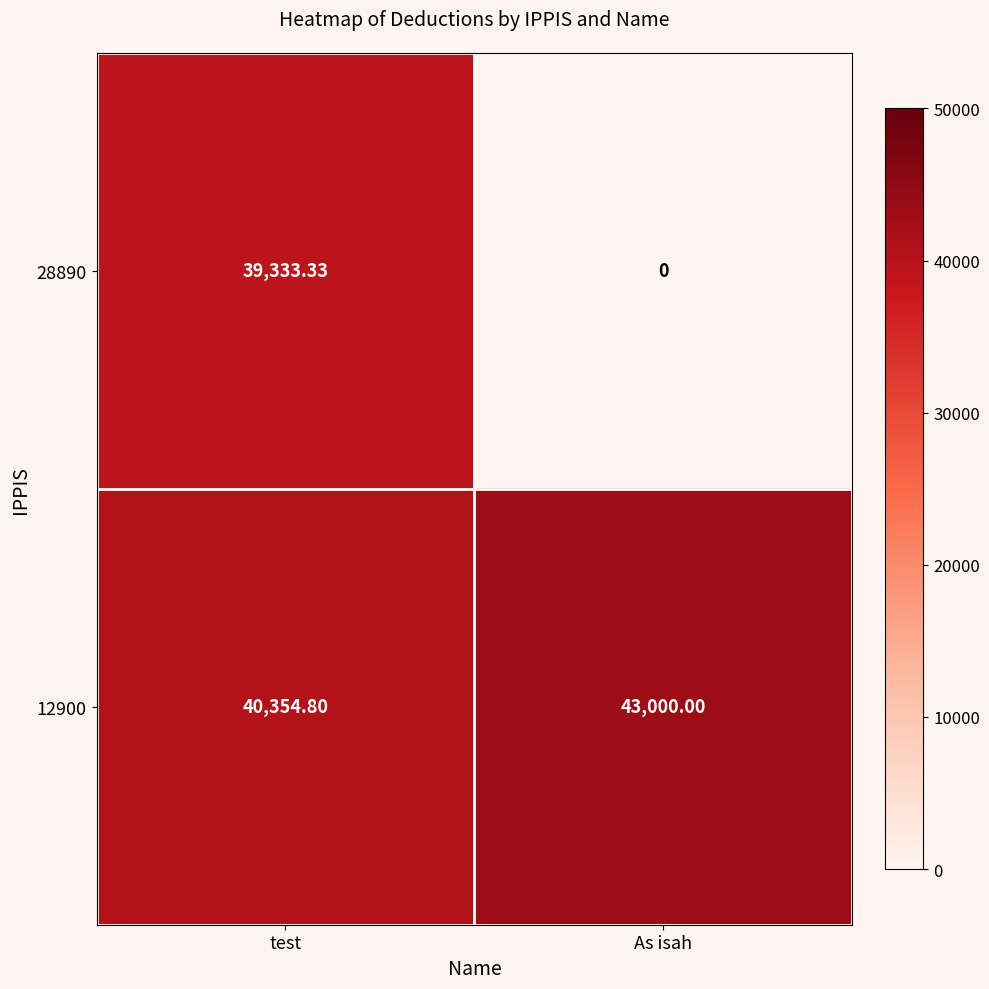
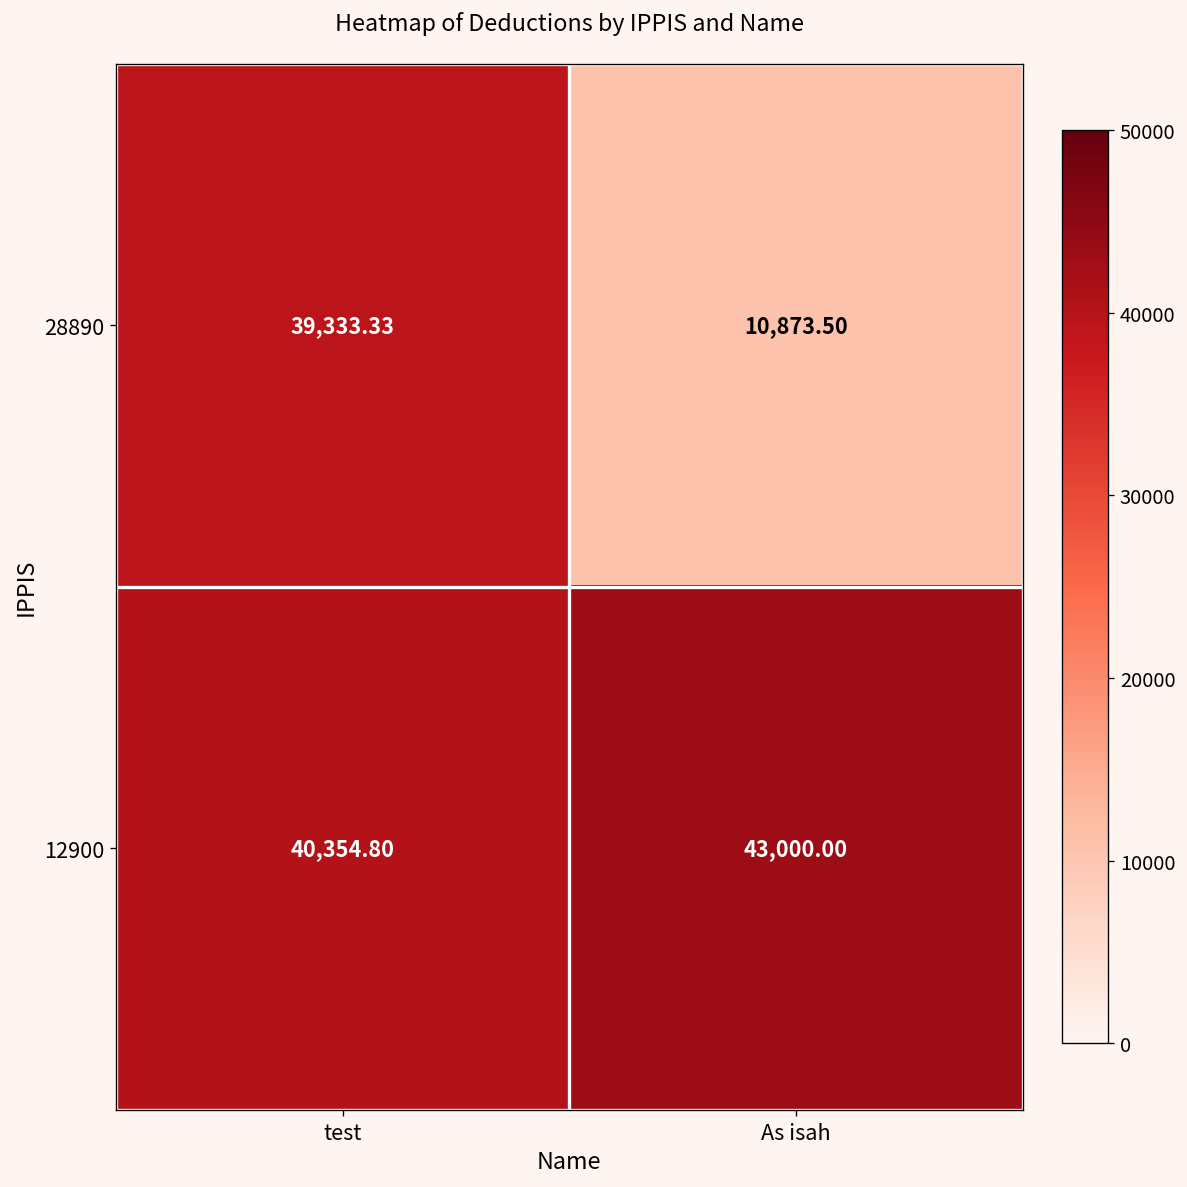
28890, As isah: 0 -> 10,873.50
